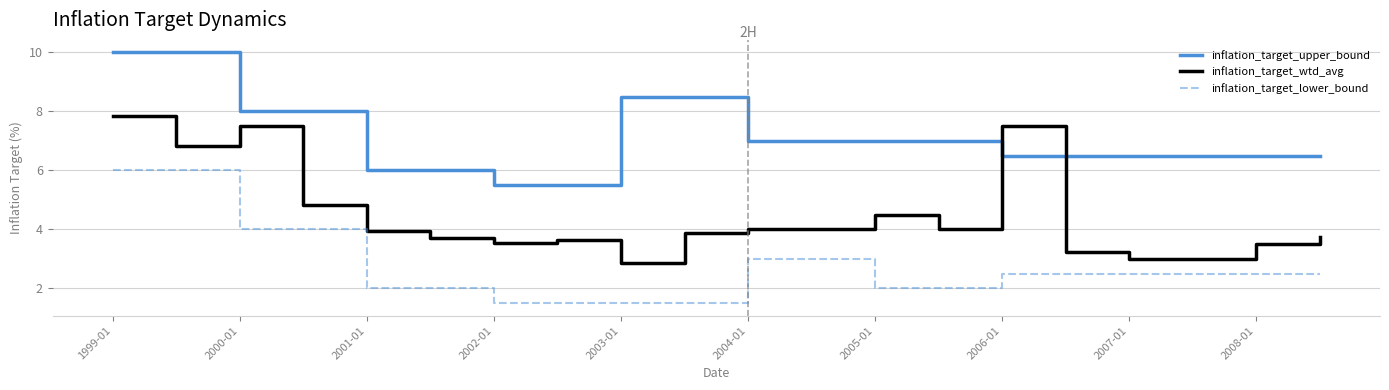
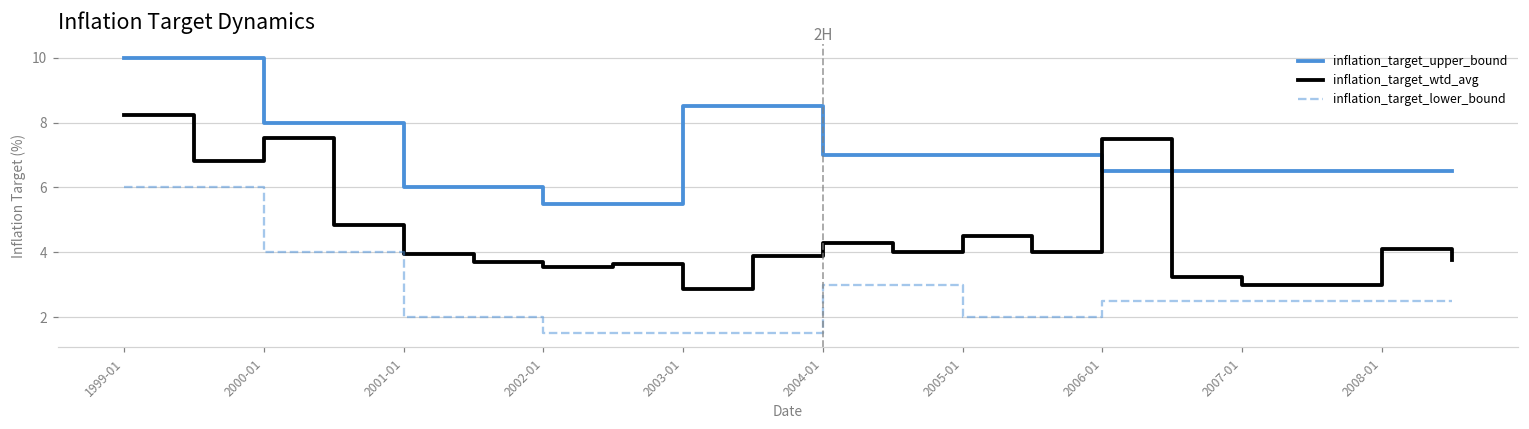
inflation_target_wtd_avg, 1999-01: 7.8 -> 8.2
inflation_target_wtd_avg, 2004-01: 4.0 -> 4.3
inflation_target_wtd_avg, 2008-01: 3.5 -> 4.1
